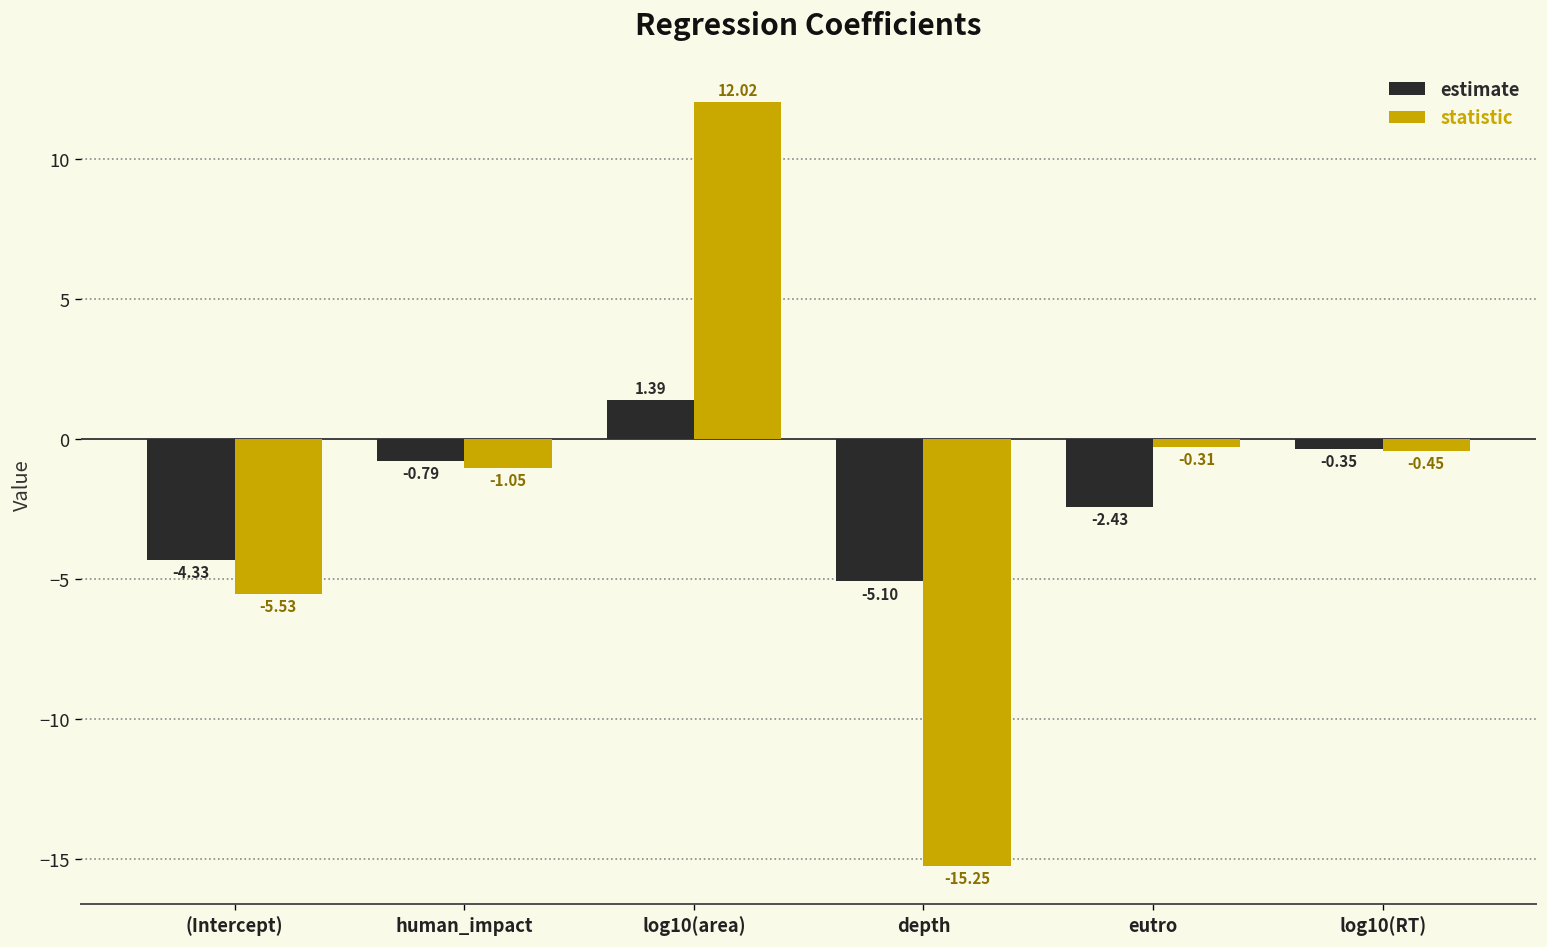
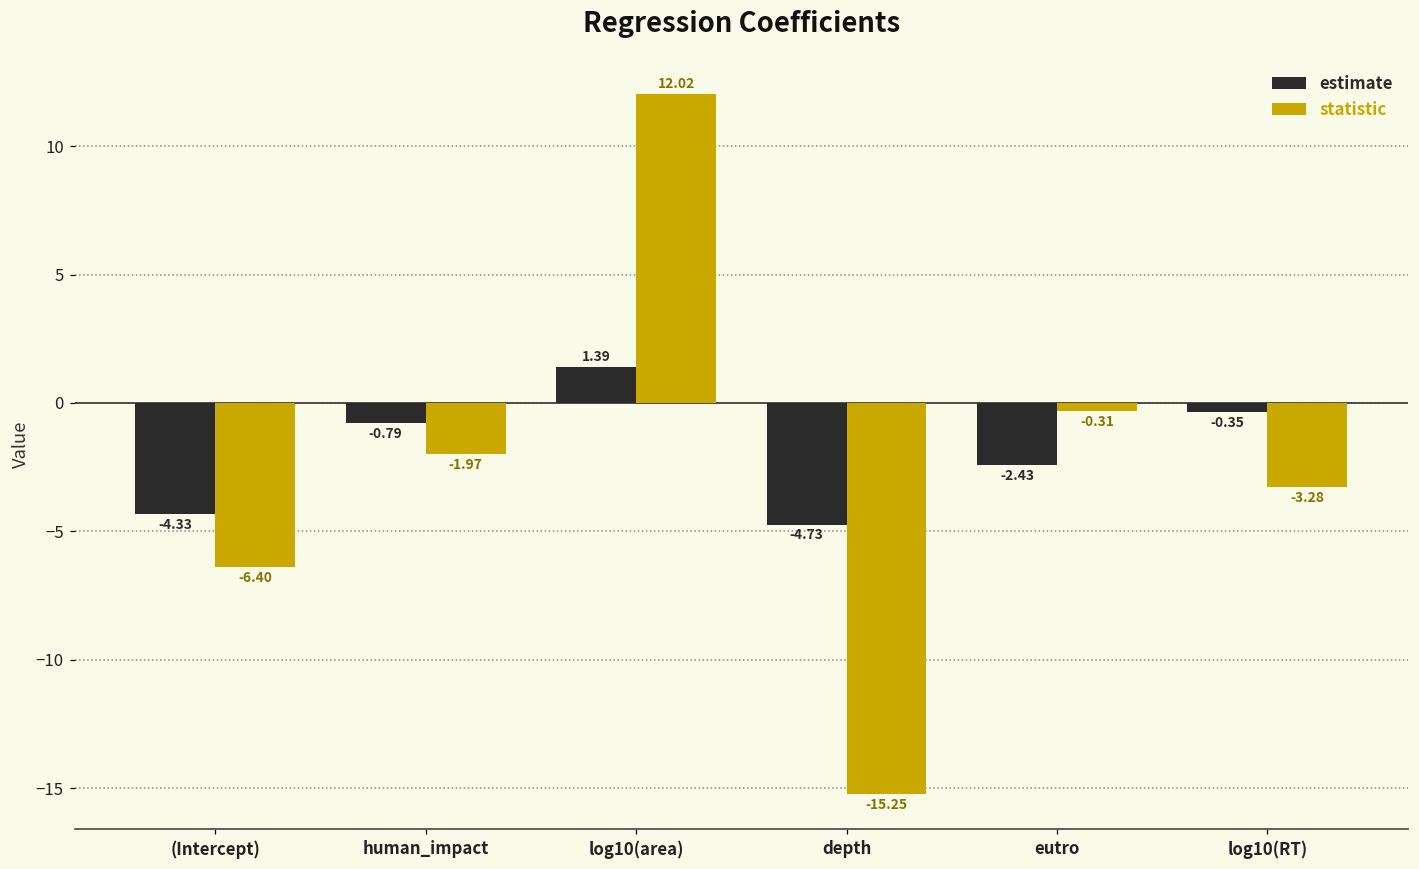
statistic, (Intercept): -5.53 -> -6.40
statistic, human_impact: -1.05 -> -1.97
estimate, depth: -5.10 -> -4.73
statistic, log10(RT): -0.45 -> -3.28
